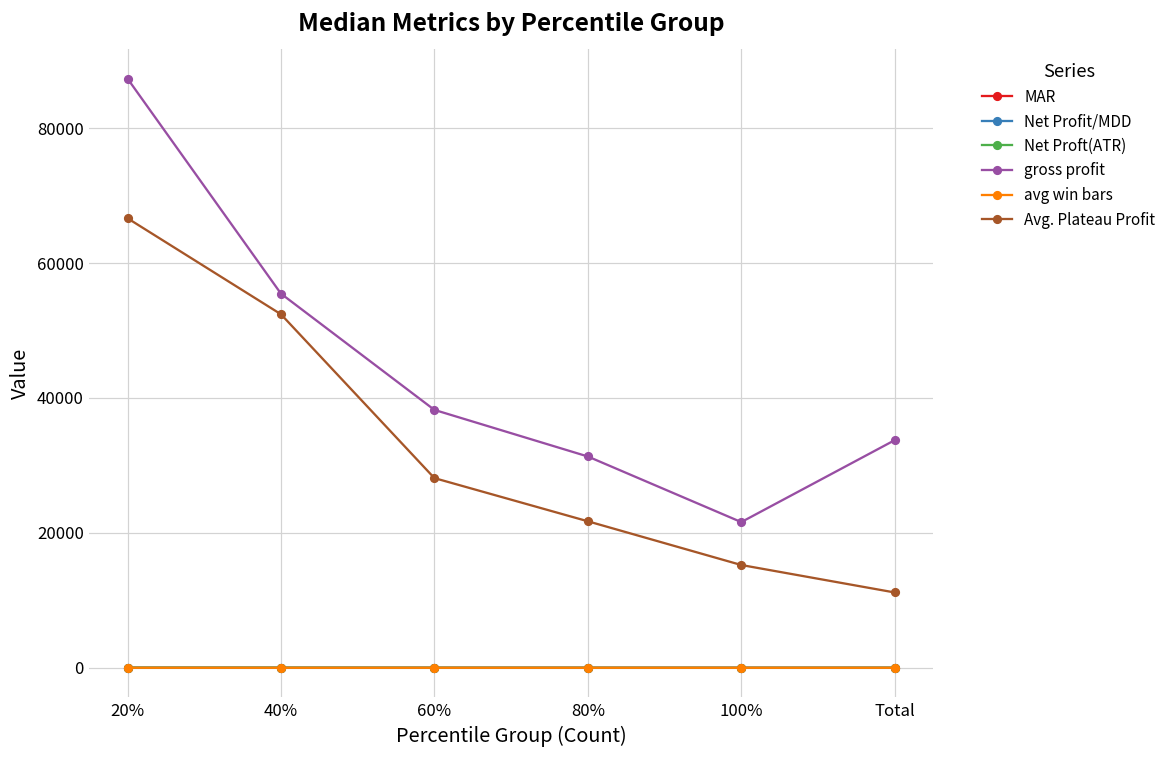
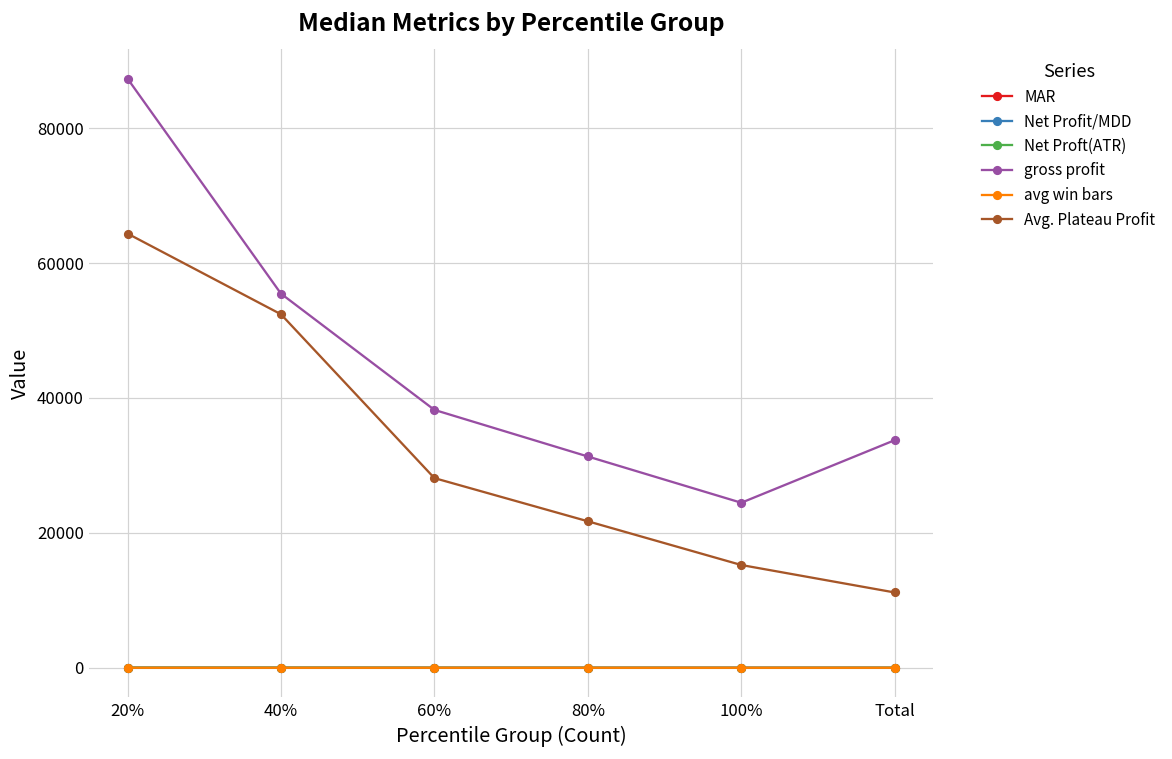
Avg. Plateau Profit, 20%: 67000 -> 64000
gross profit, 100%: 22000 -> 24000
